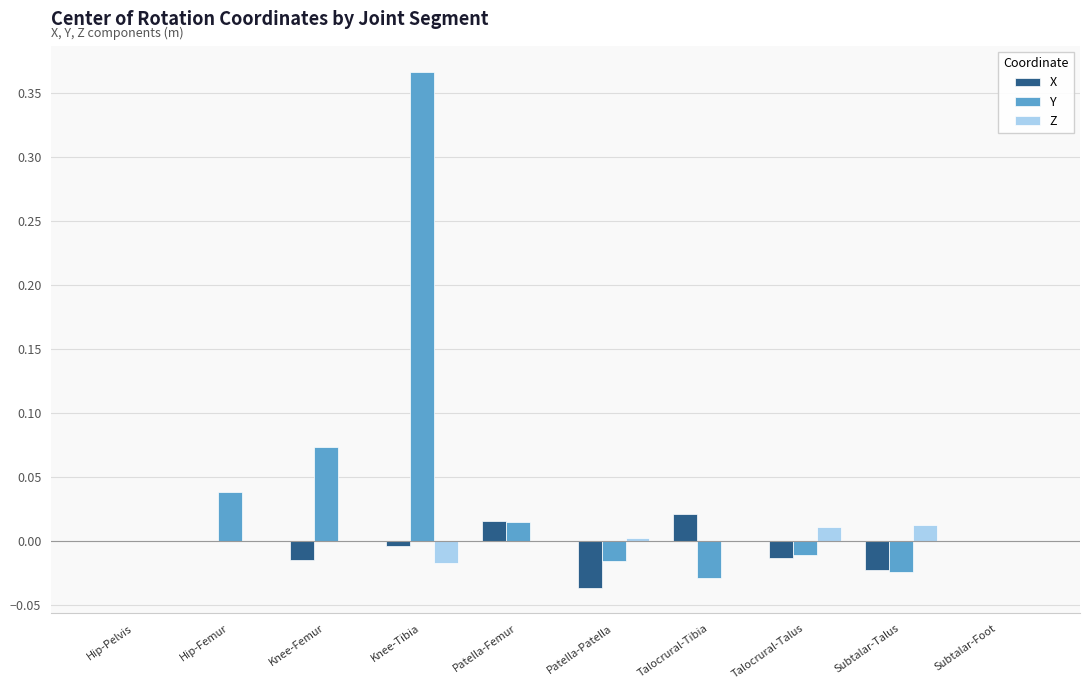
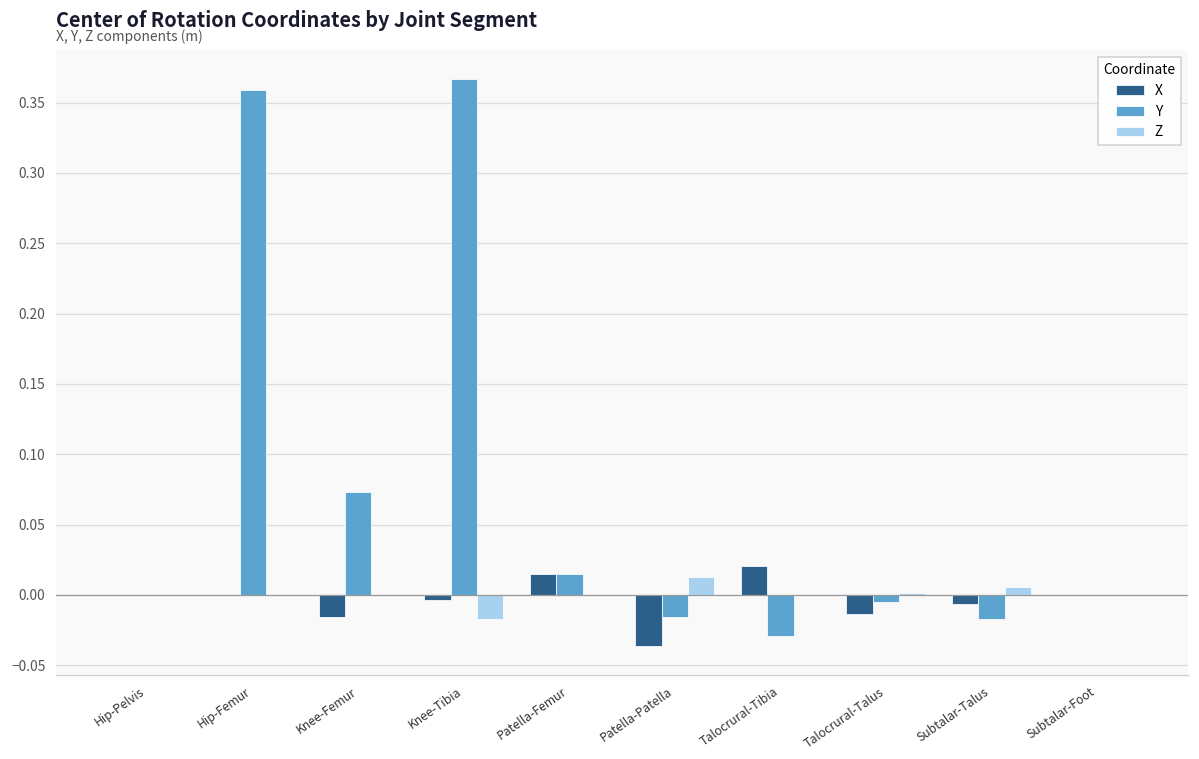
Y, Hip-Femur: 0.038 -> 0.359
Z, Patella-Patella: 0.002 -> 0.013
Y, Talocrural-Talus: -0.011 -> -0.005
Z, Talocrural-Talus: 0.010 -> 0.001
X, Subtalar-Talus: -0.023 -> -0.007
Y, Subtalar-Talus: -0.024 -> -0.017
Z, Subtalar-Talus: 0.012 -> 0.006
